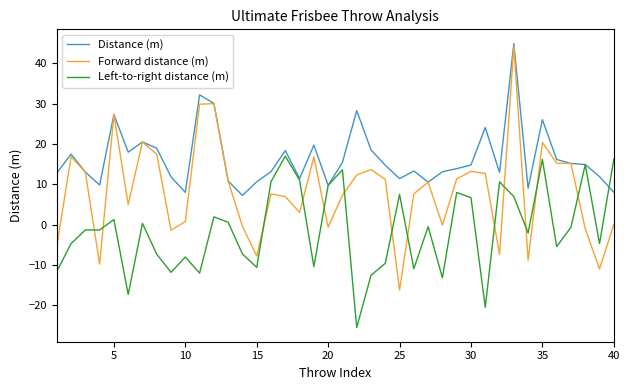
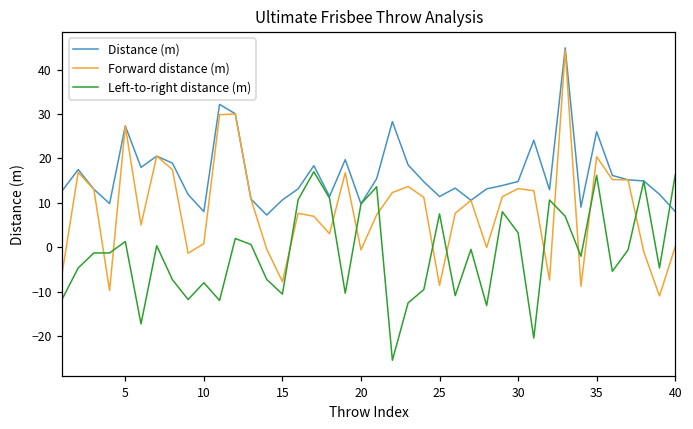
Forward distance (m), 25: -16 -> -9
Left-to-right distance (m), 30: 7 -> 3
